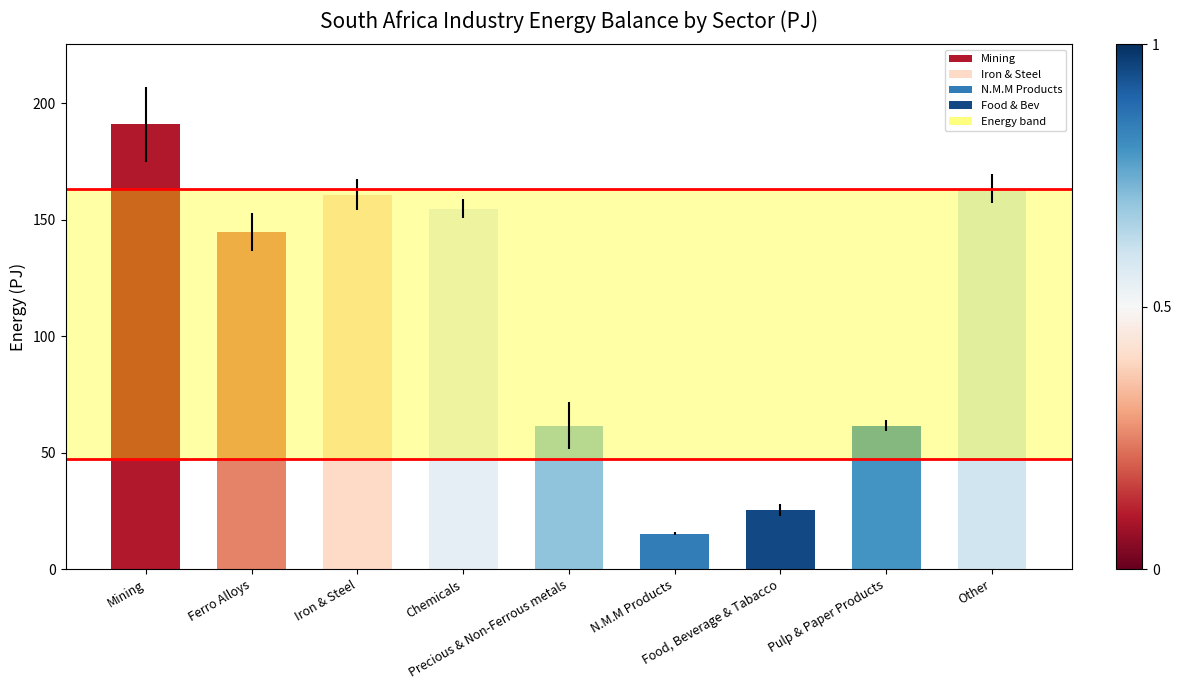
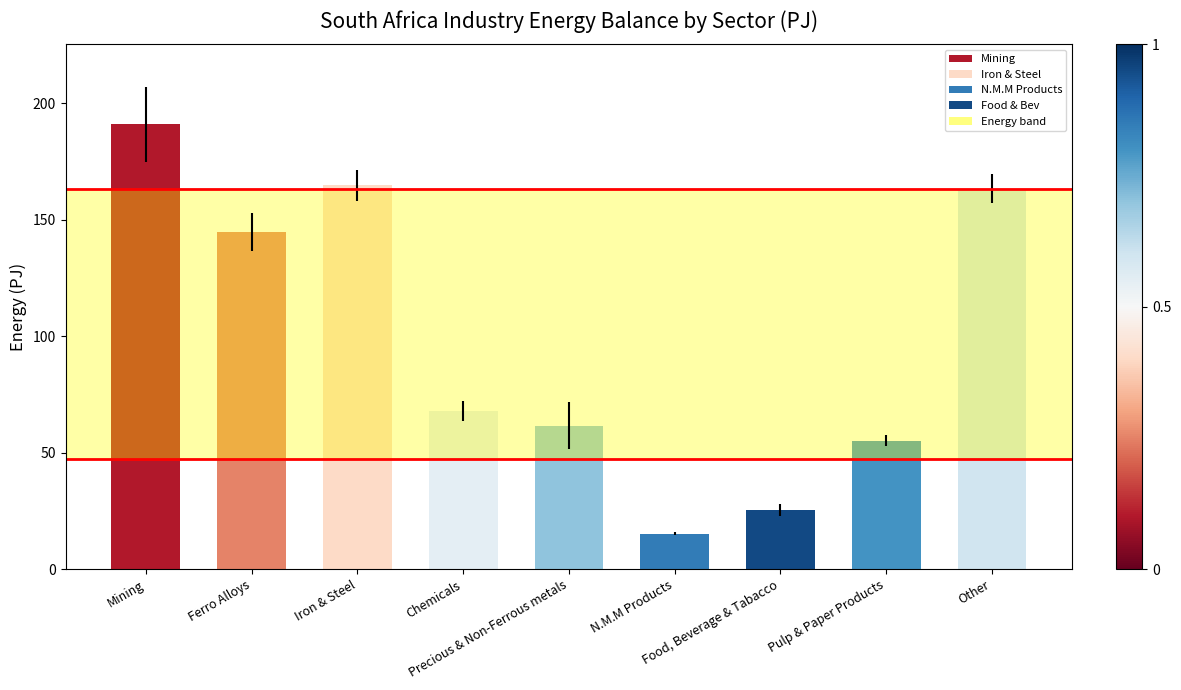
Iron & Steel: 161 -> 165
Chemicals: 155 -> 68
Pulp & Paper Products: 62 -> 55
